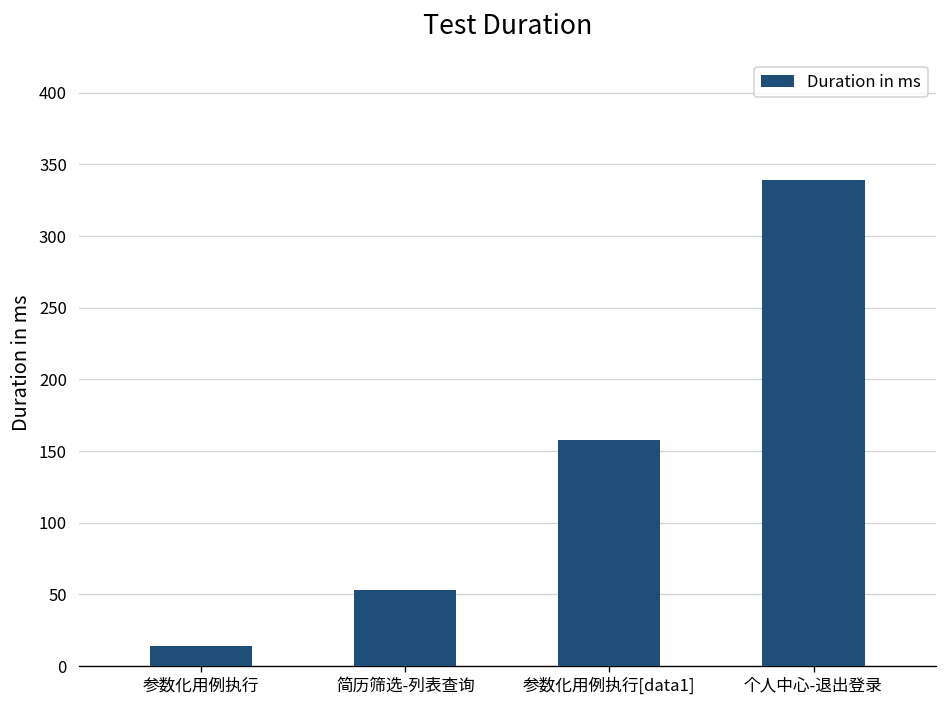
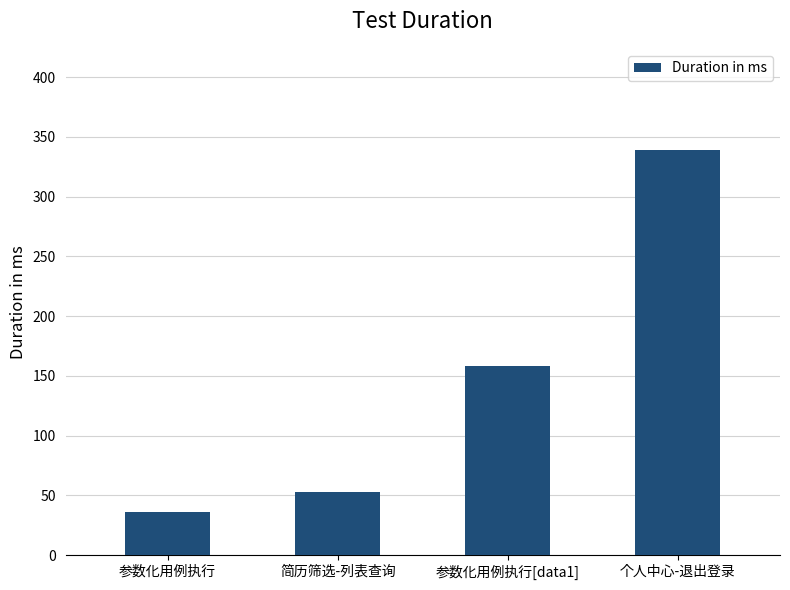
参数化用例执行: 14 -> 36
